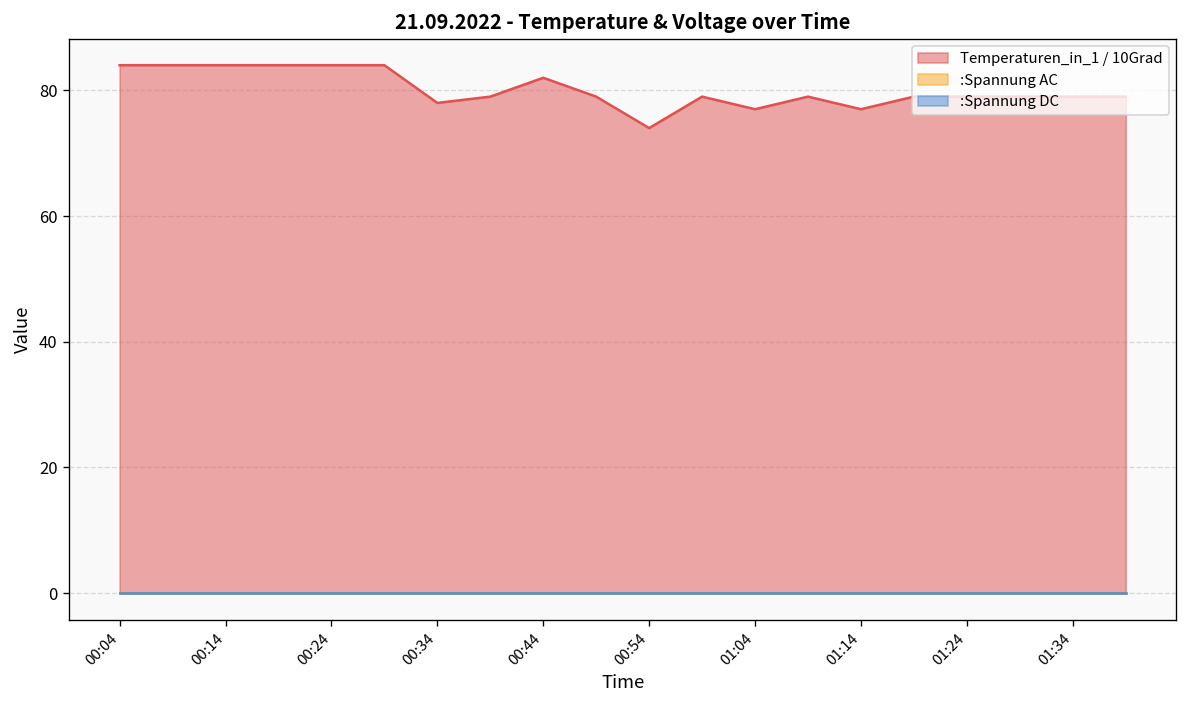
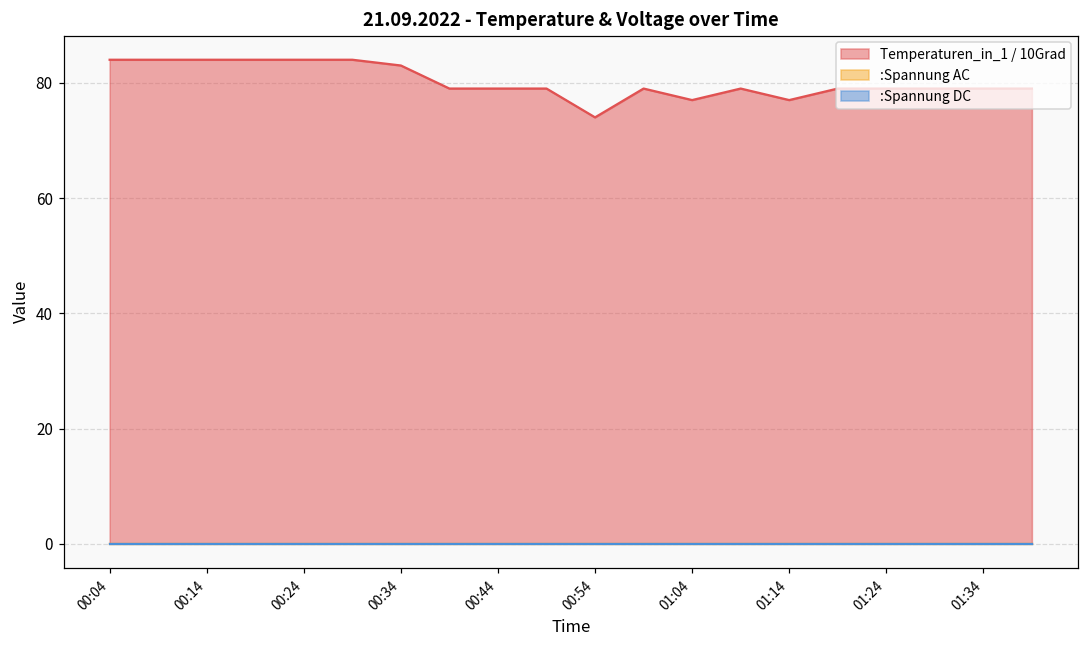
Temperaturen_in_1 / 10Grad, 00:34: 78 -> 83
Temperaturen_in_1 / 10Grad, 00:44: 82 -> 79
